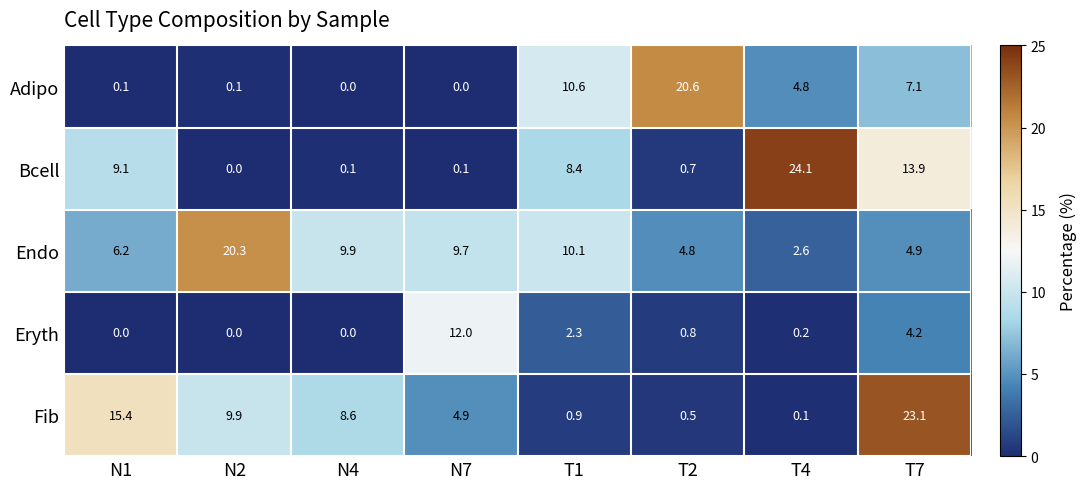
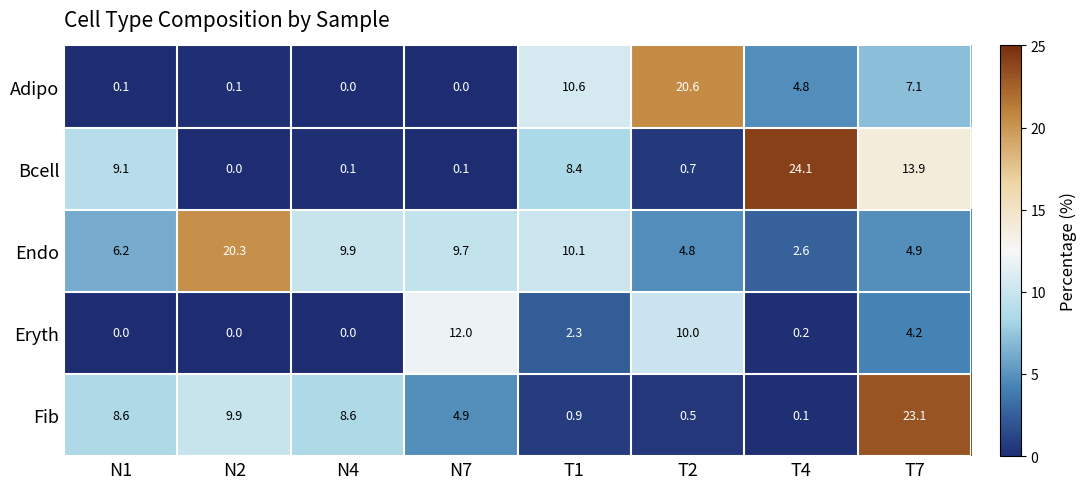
Eryth, T2: 0.8 -> 10.0
Fib, N1: 15.4 -> 8.6
